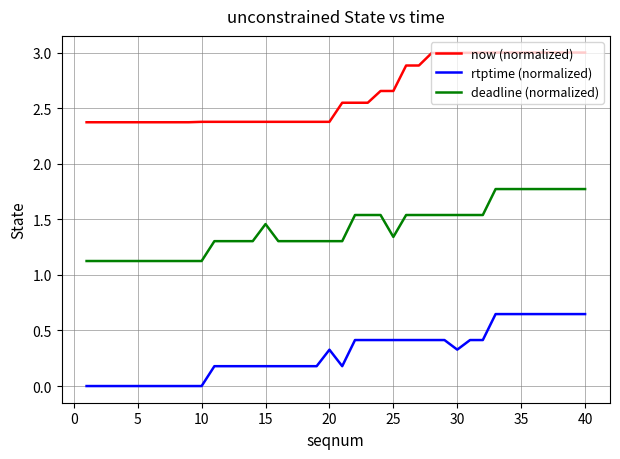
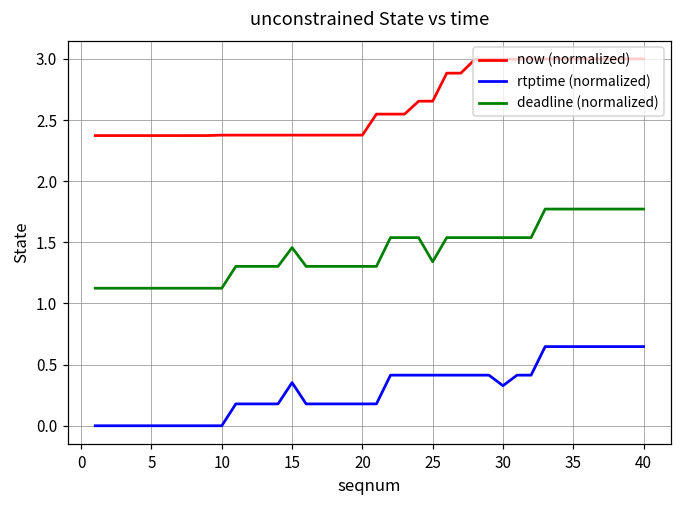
rtptime (normalized), 15: 0.18 -> 0.35
rtptime (normalized), 20: 0.33 -> 0.18
